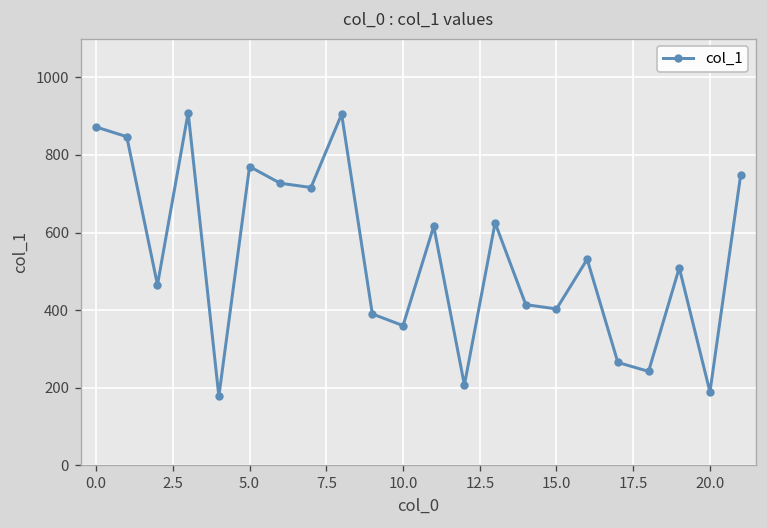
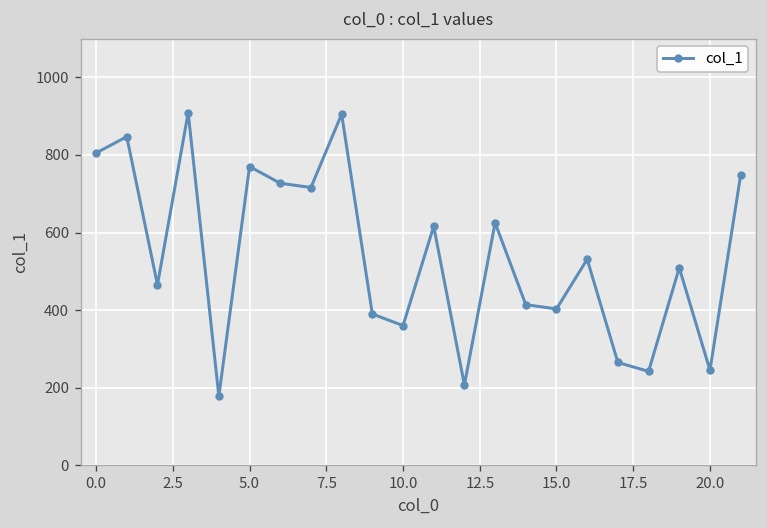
0.0: 870 -> 810
20.0: 190 -> 250
